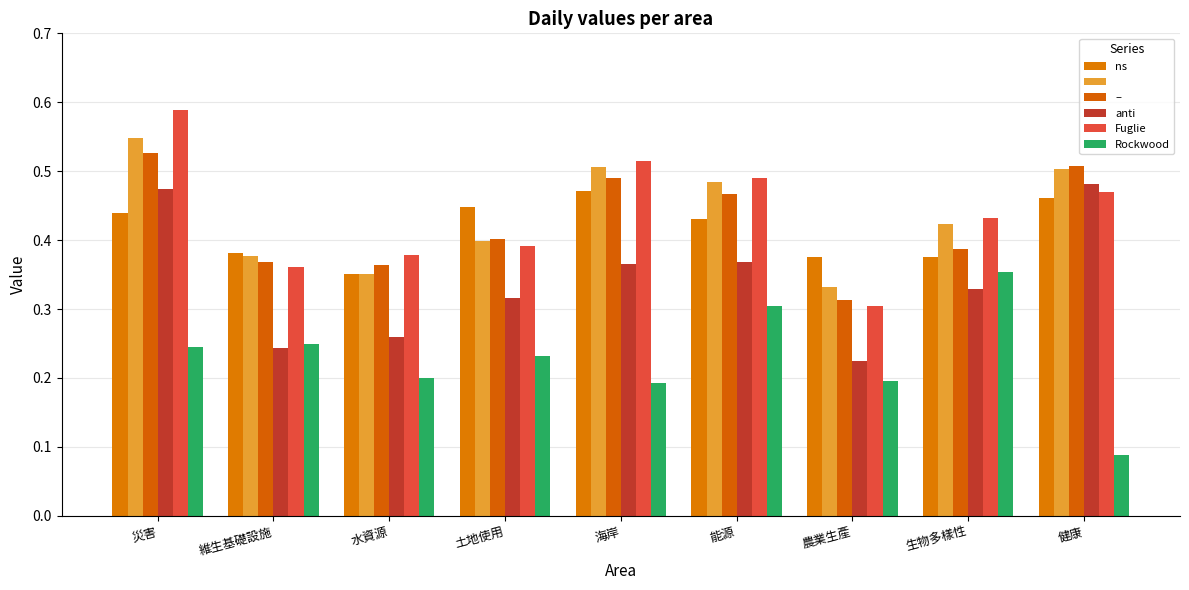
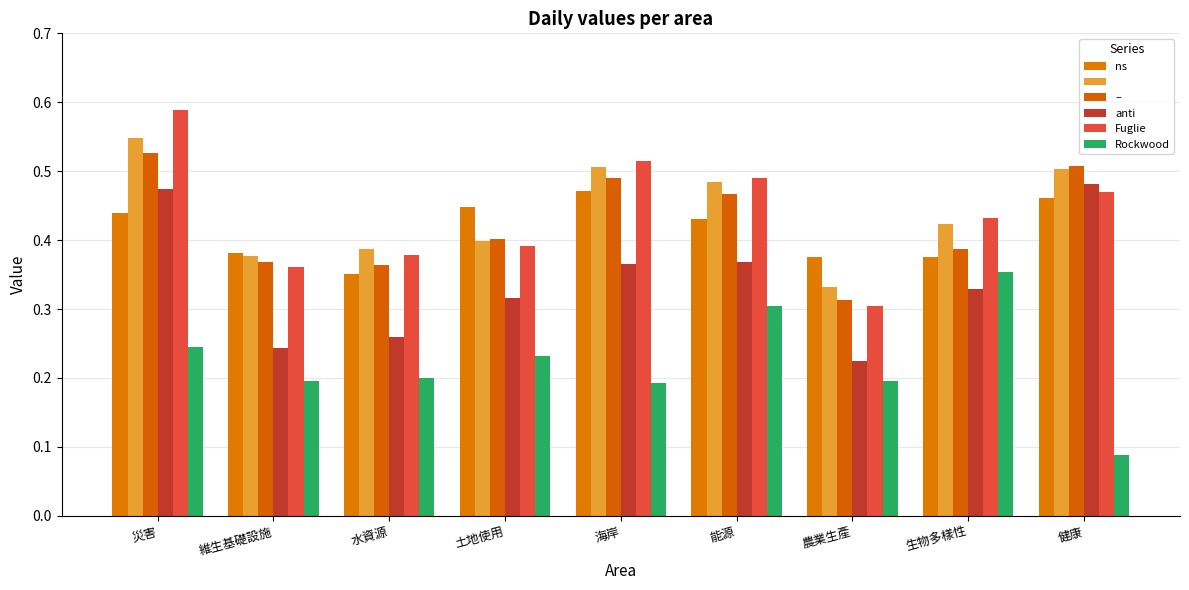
Rockwood, 維生基礎設施: 0.25 -> 0.20
​, 水資源: 0.35 -> 0.39
